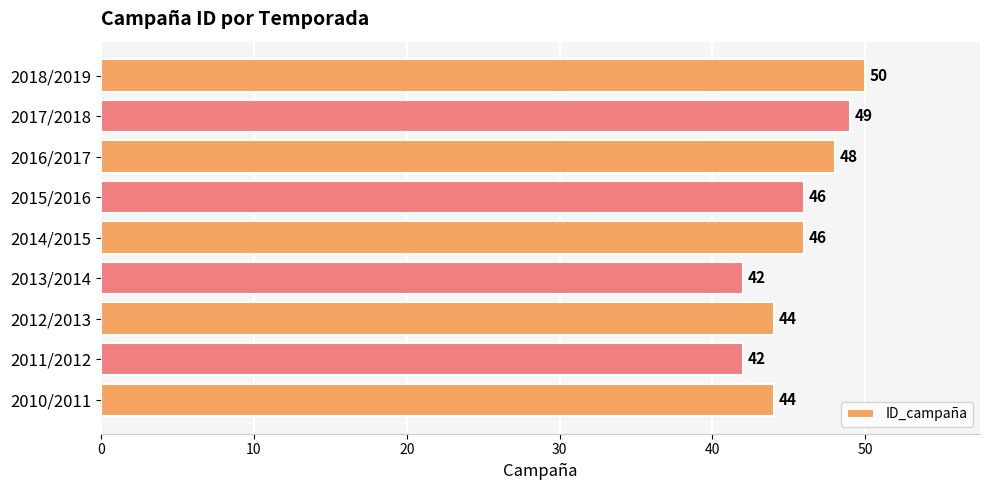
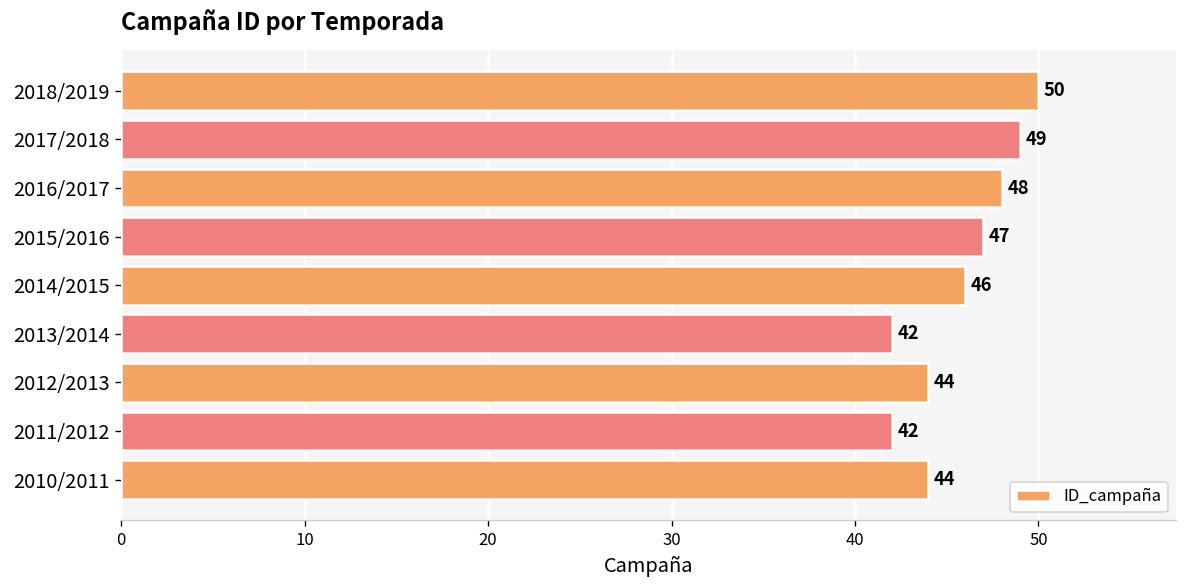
2015/2016: 46 -> 47
